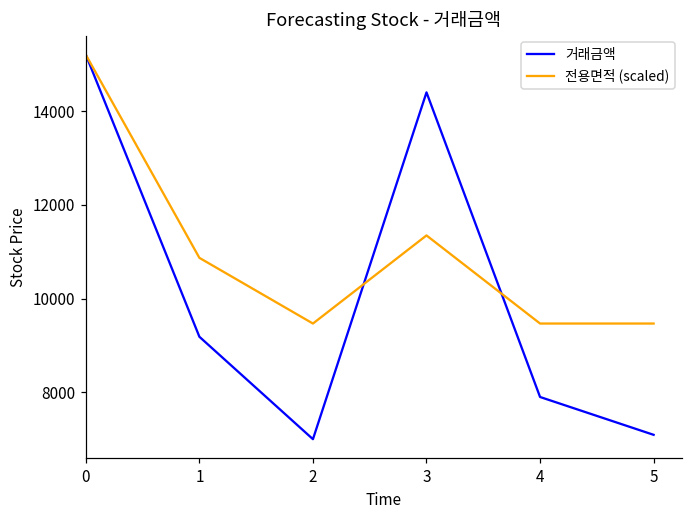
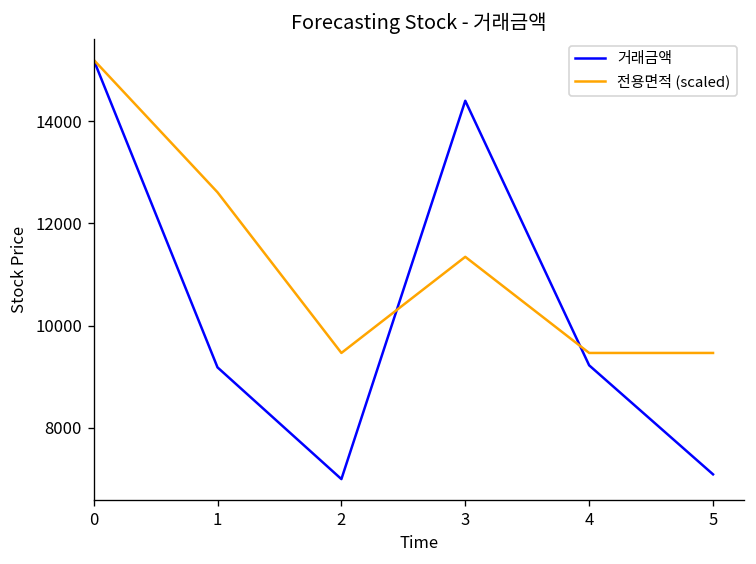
전용면적 (scaled), 1: 10900 -> 12600
거래금액, 4: 7900 -> 9200
